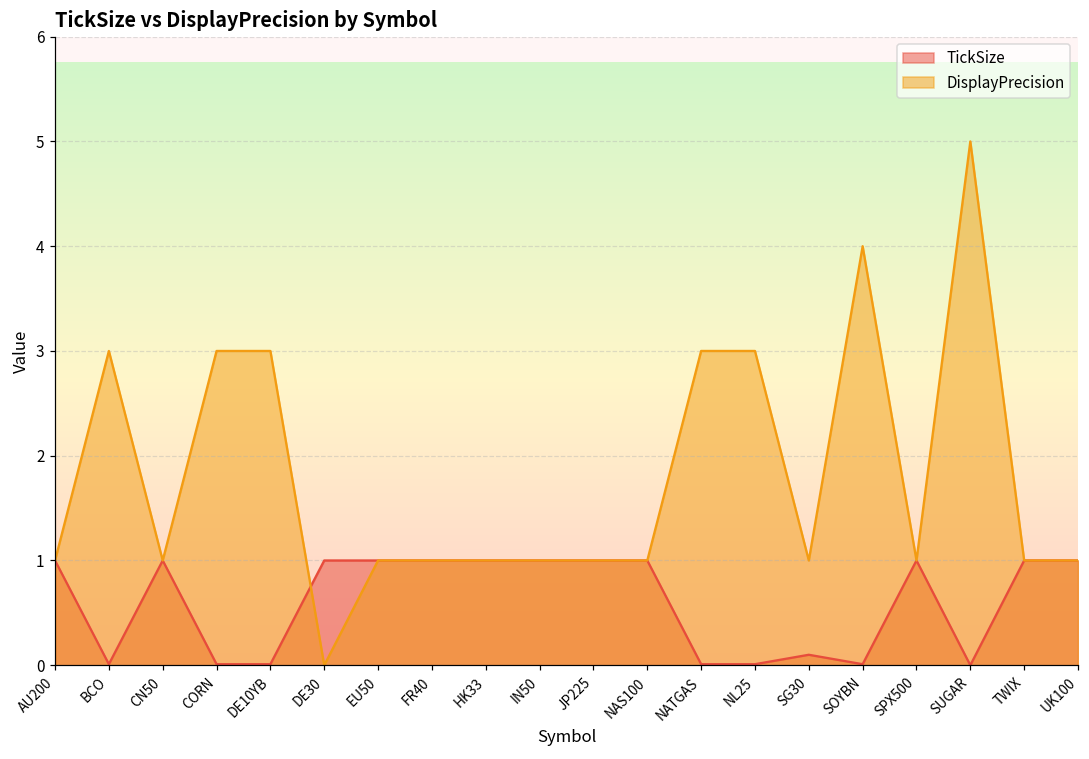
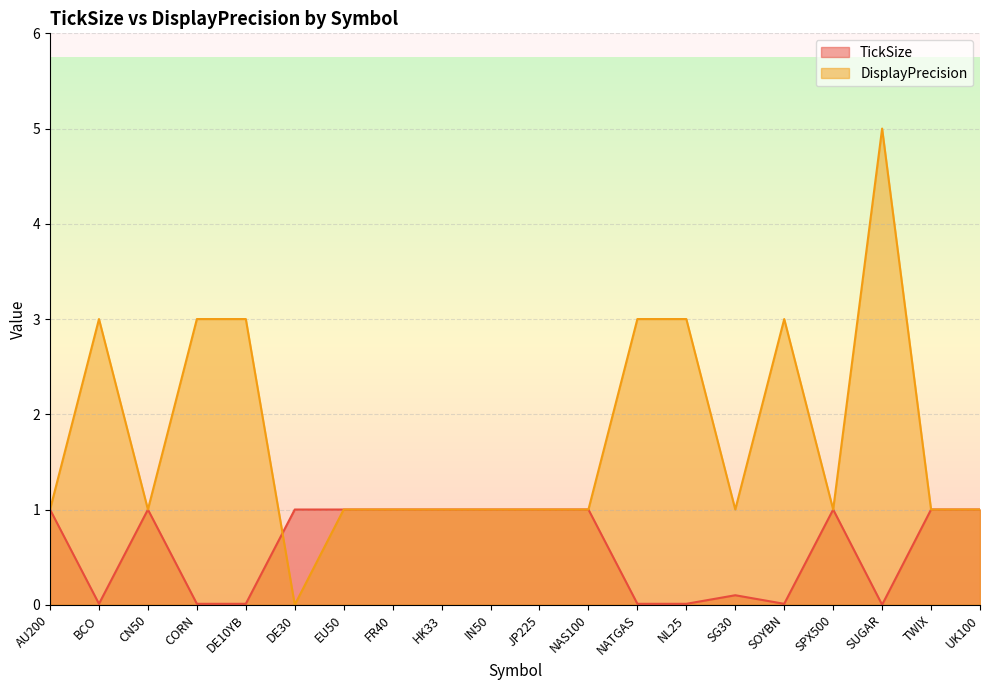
DisplayPrecision, SOYBN: 4 -> 3
